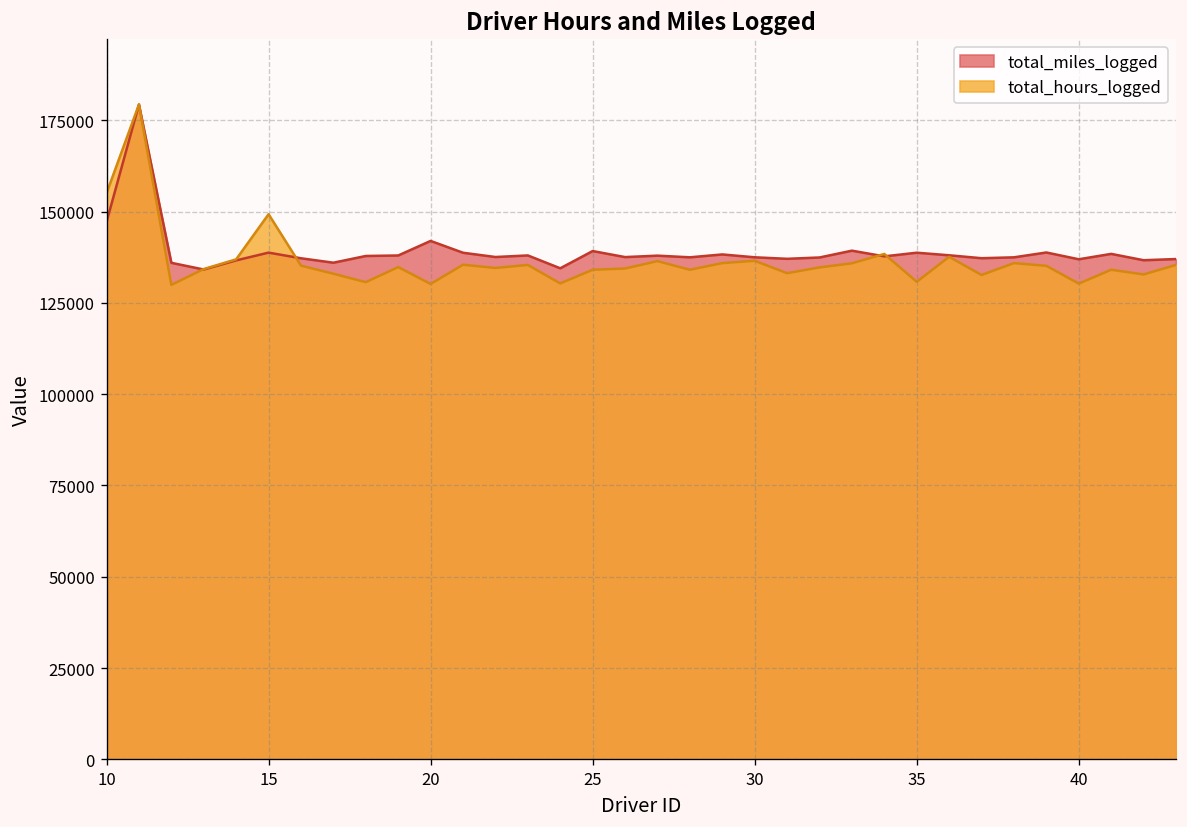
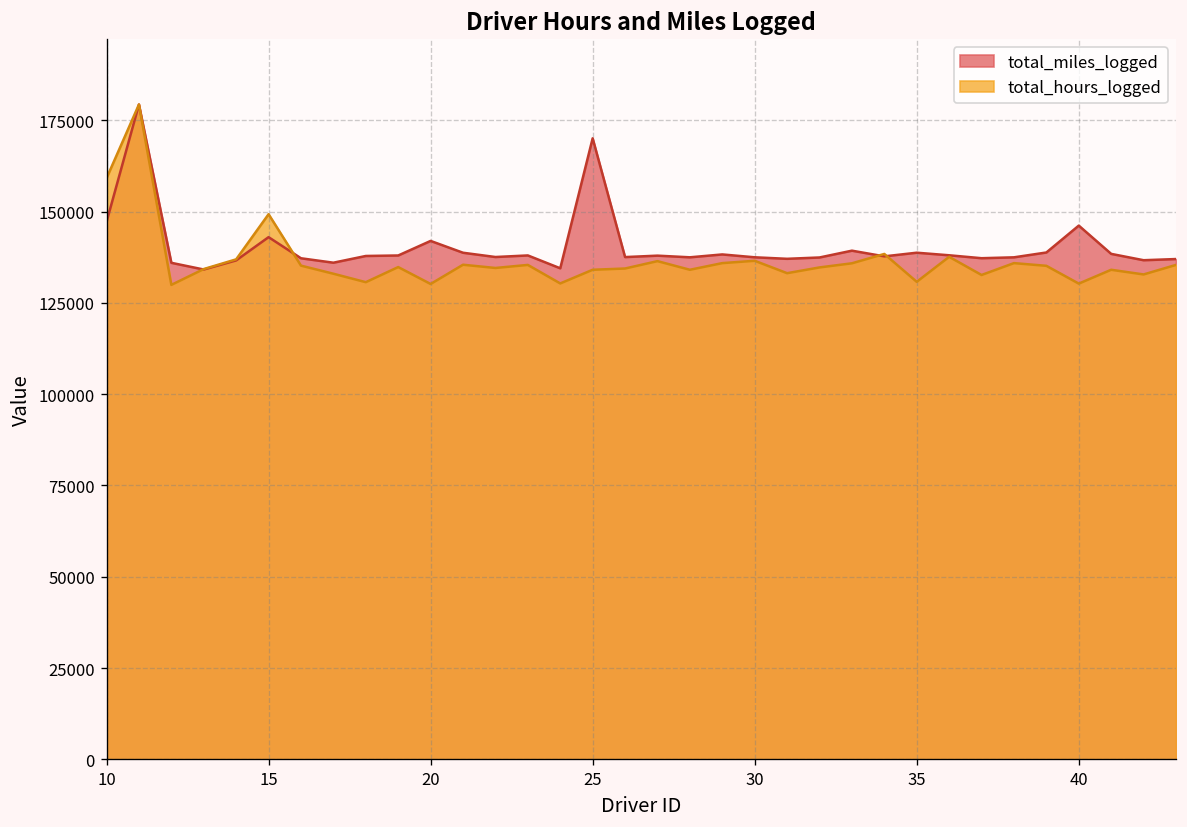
total_hours_logged, 10: 155000 -> 159000
total_miles_logged, 15: 139000 -> 143000
total_miles_logged, 25: 139000 -> 170000
total_miles_logged, 40: 137000 -> 146000
